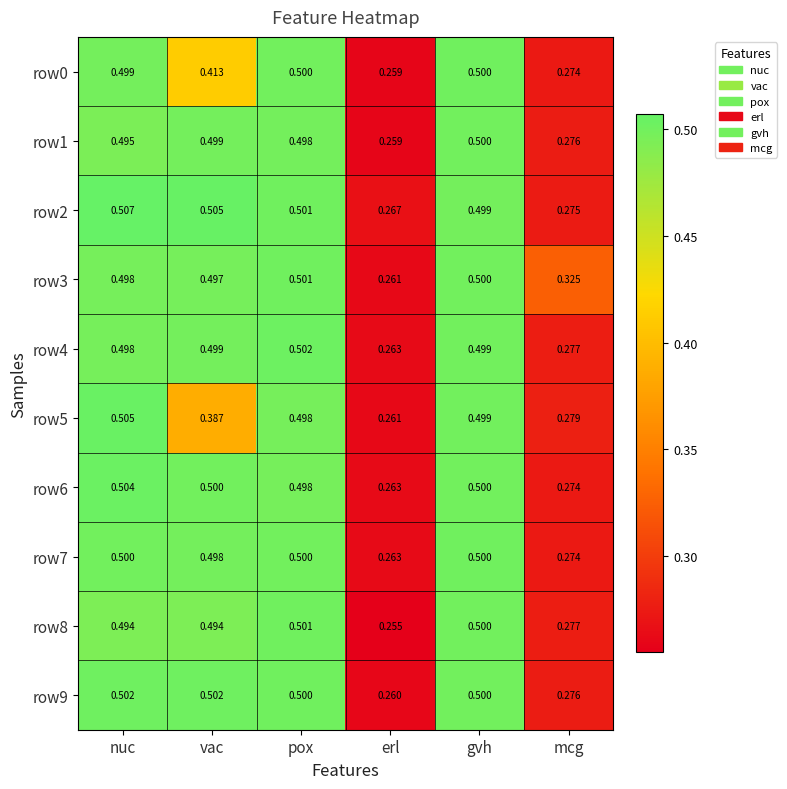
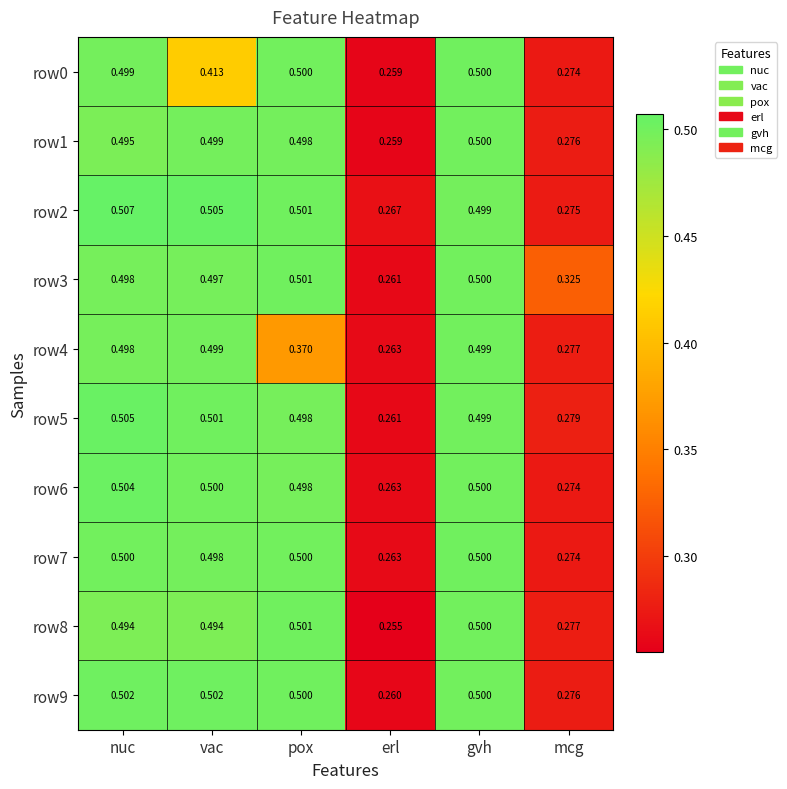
row4, pox: 0.502 -> 0.370
row5, vac: 0.387 -> 0.501
